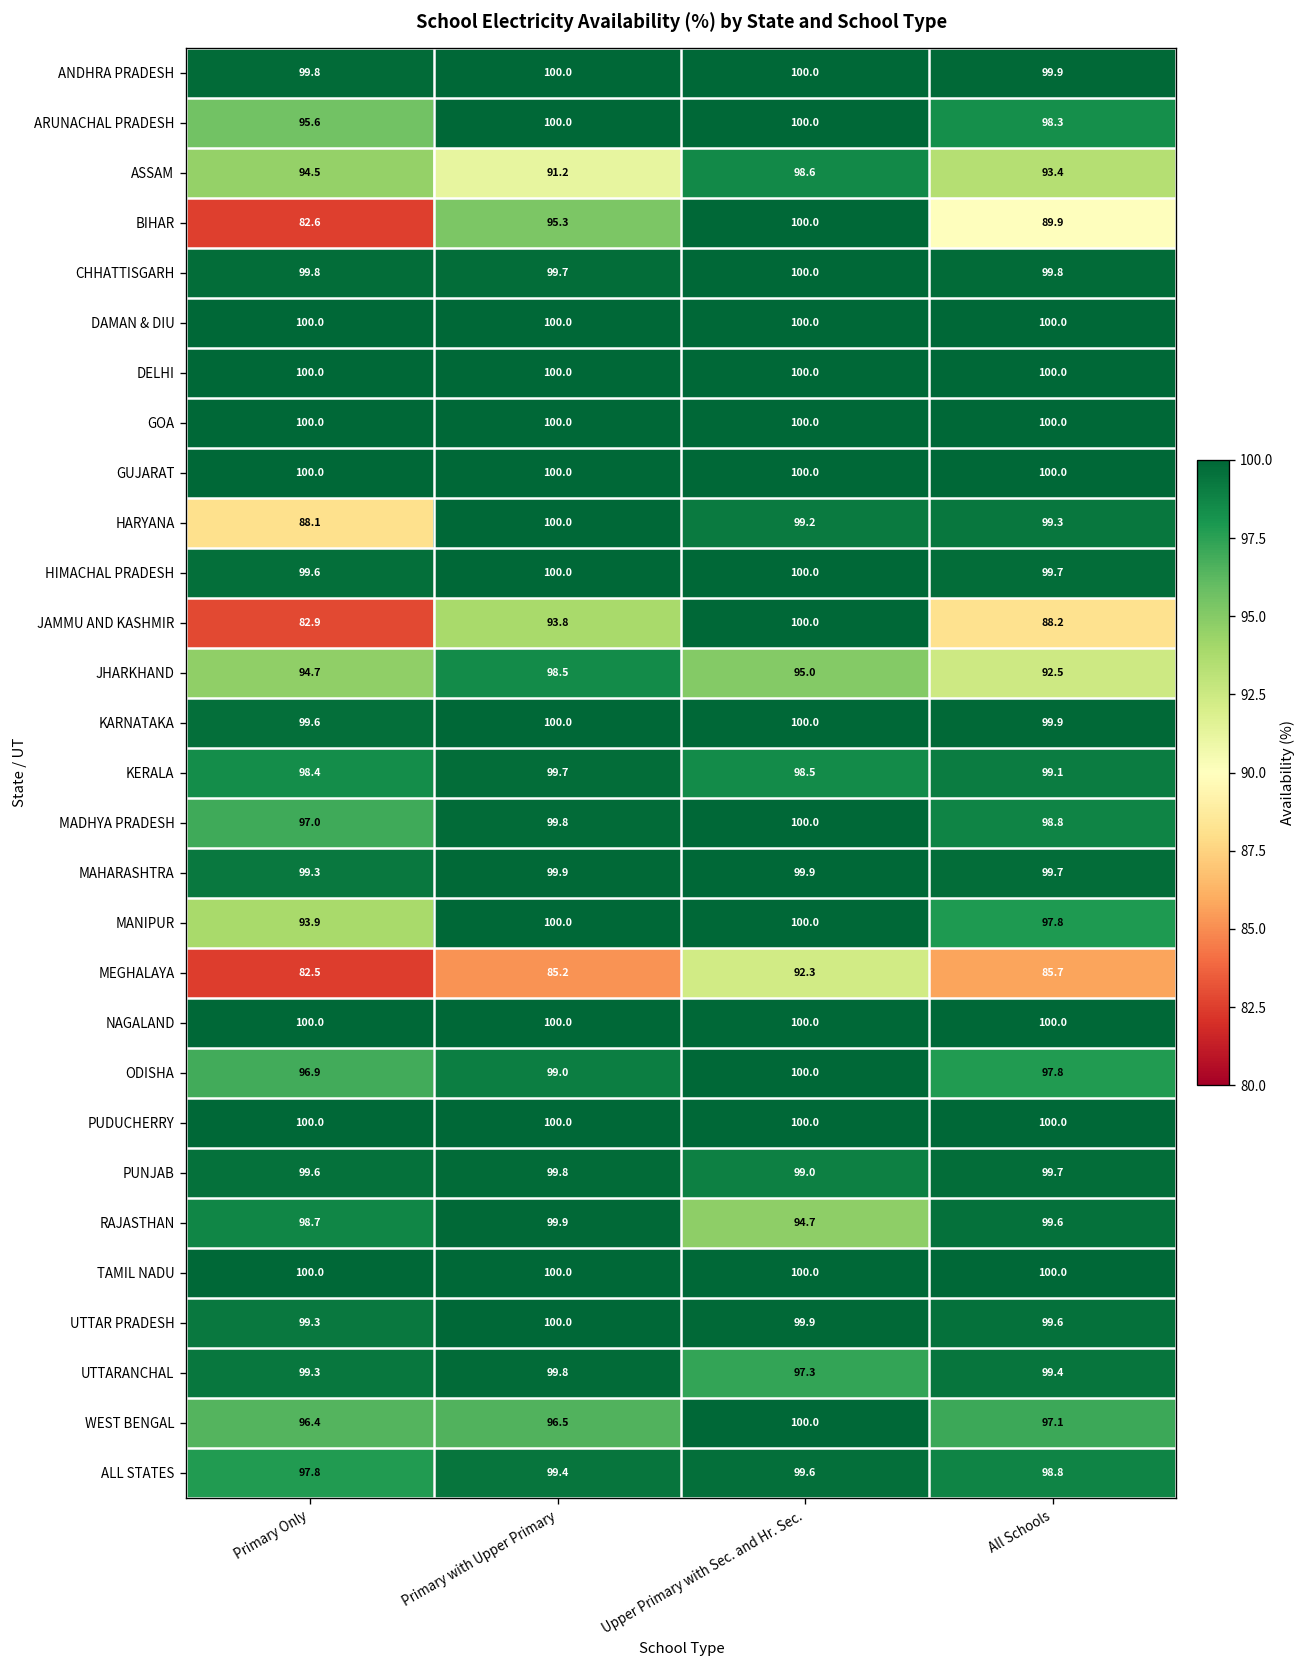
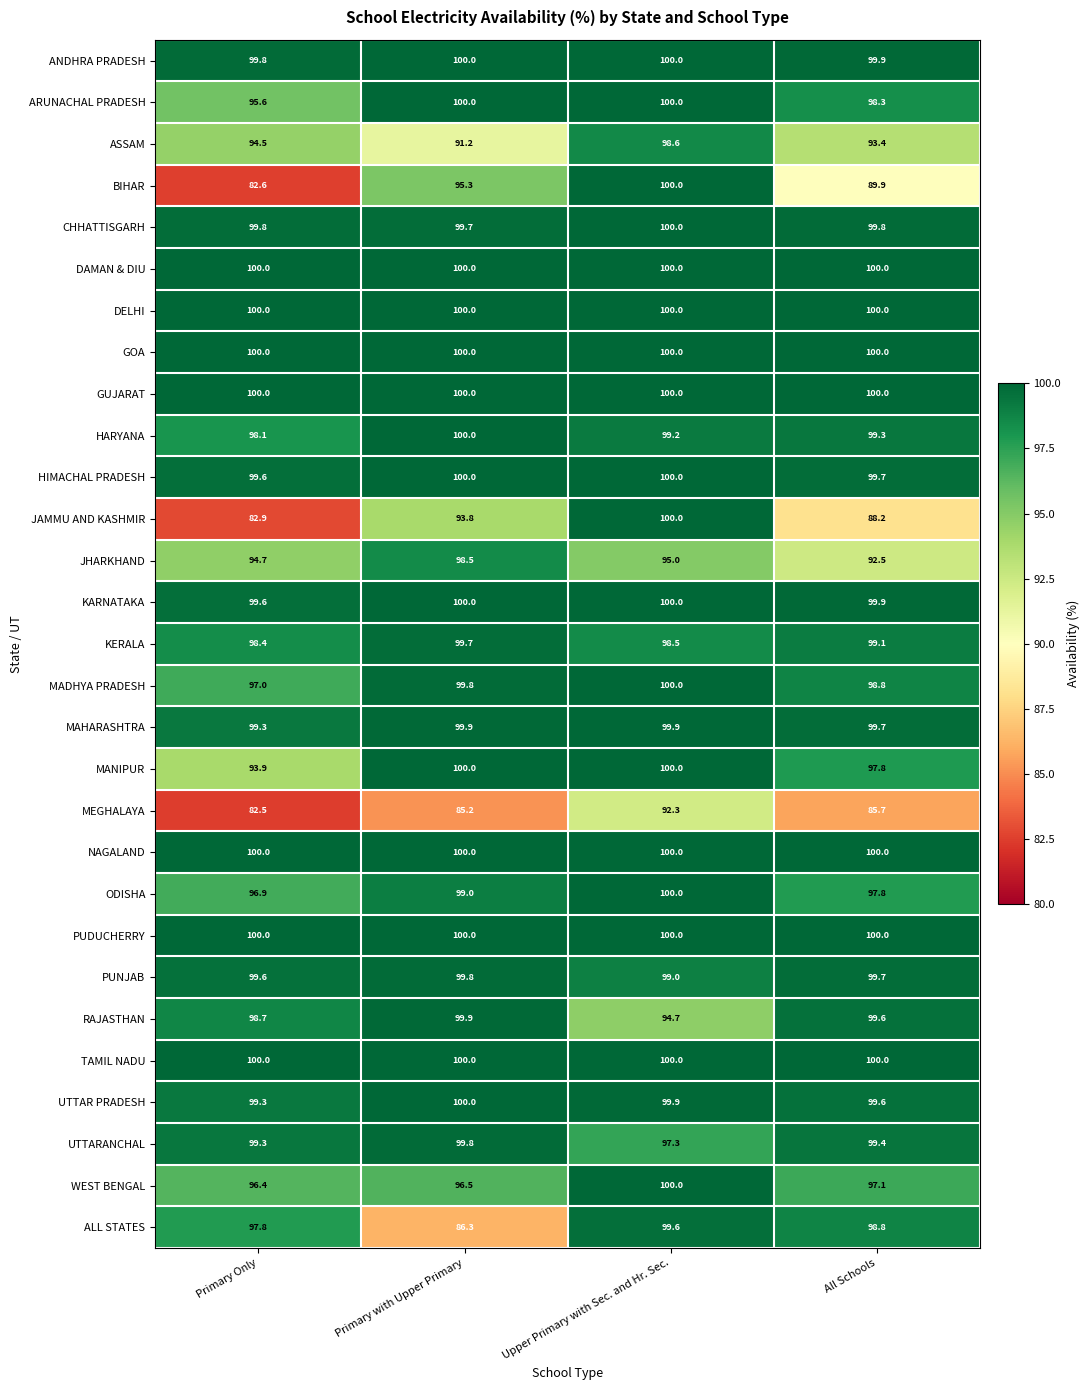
HARYANA, Primary Only: 88.1 -> 98.1
ALL STATES, Primary with Upper Primary: 99.4 -> 86.3
